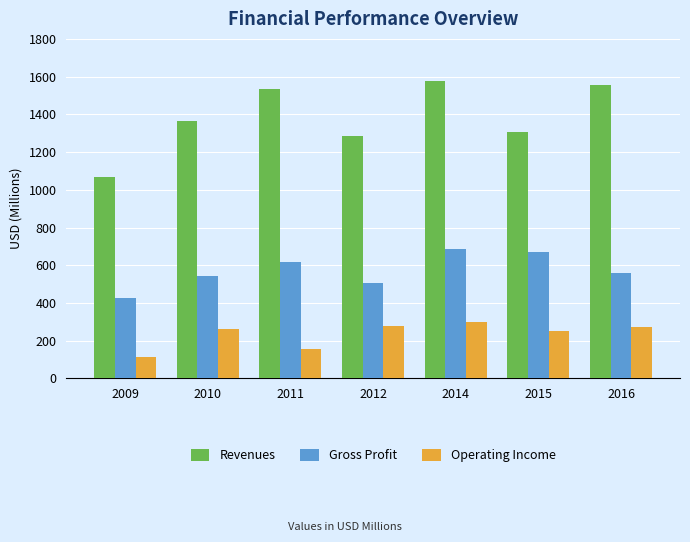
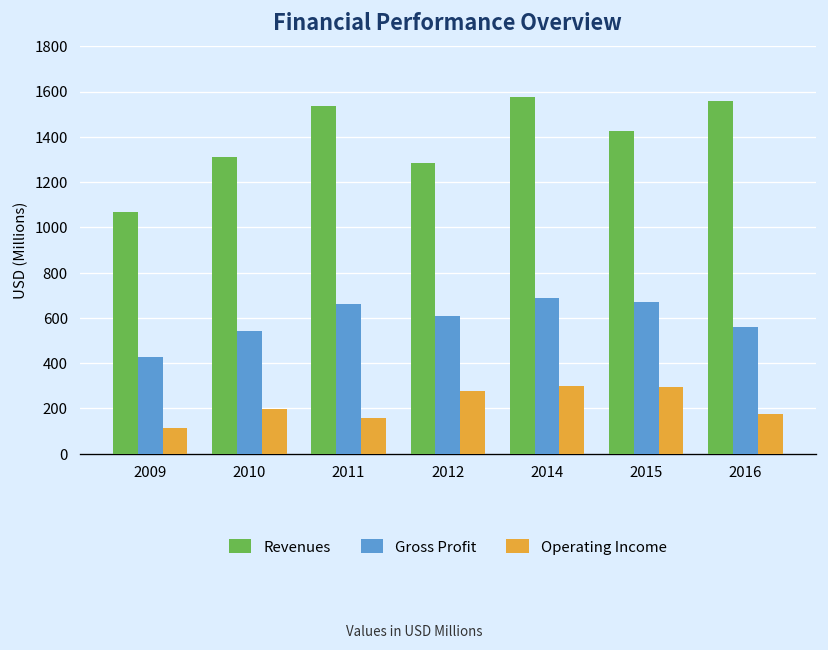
Revenues, 2010: 1370 -> 1310
Operating Income, 2010: 260 -> 200
Gross Profit, 2011: 620 -> 660
Gross Profit, 2012: 500 -> 610
Revenues, 2015: 1300 -> 1430
Operating Income, 2015: 250 -> 300
Operating Income, 2016: 270 -> 180
